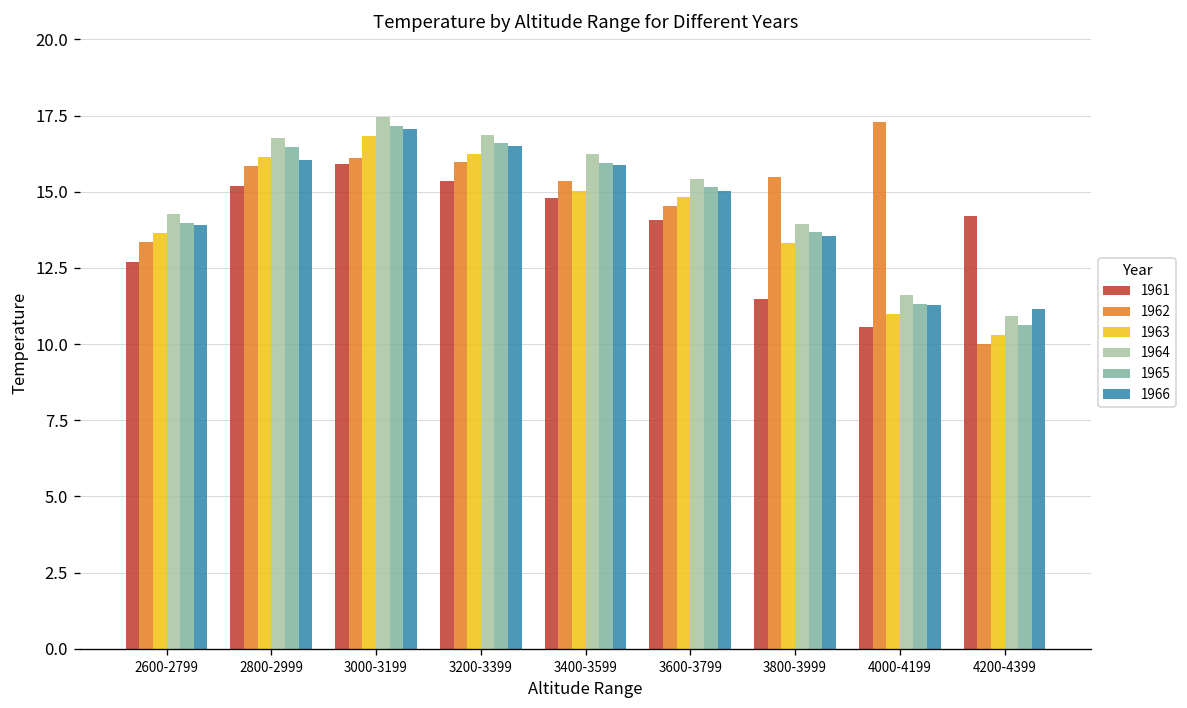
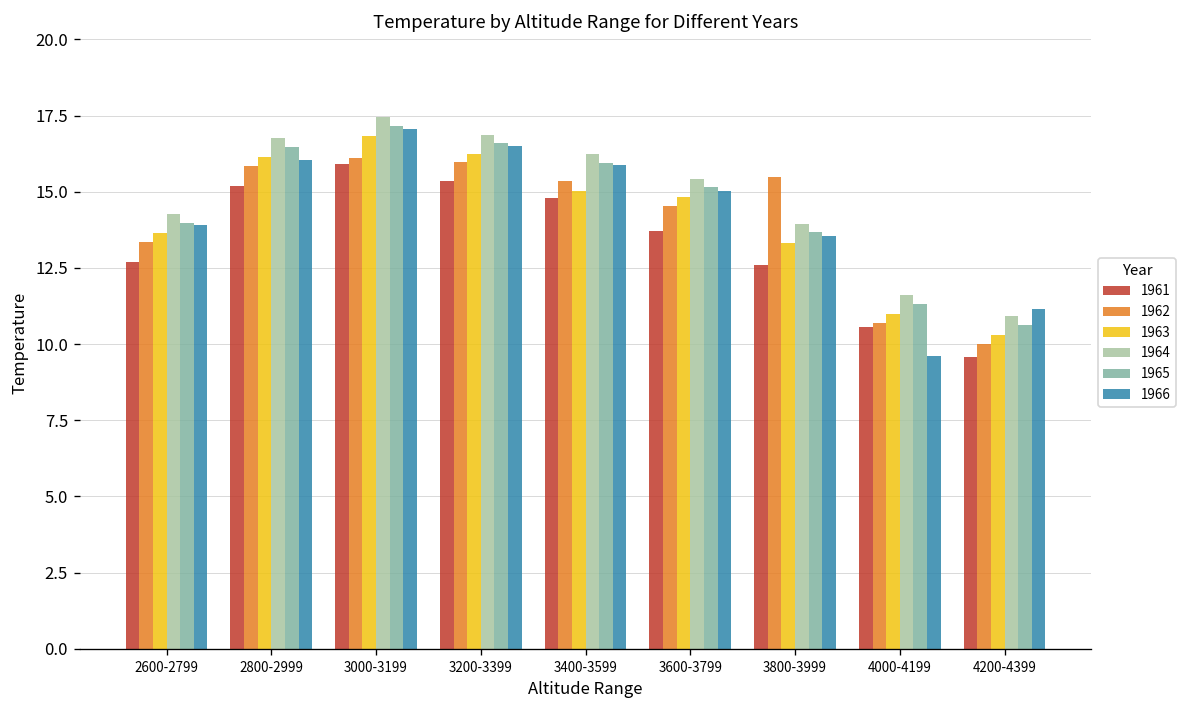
1961, 3600-3799: 14.1 -> 13.7
1961, 3800-3999: 11.5 -> 12.6
1962, 4000-4199: 17.3 -> 10.7
1966, 4000-4199: 11.3 -> 9.6
1961, 4200-4399: 14.2 -> 9.6
